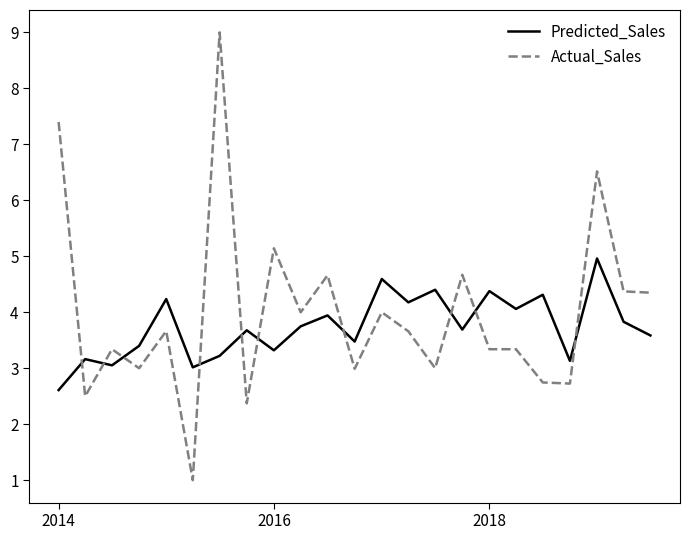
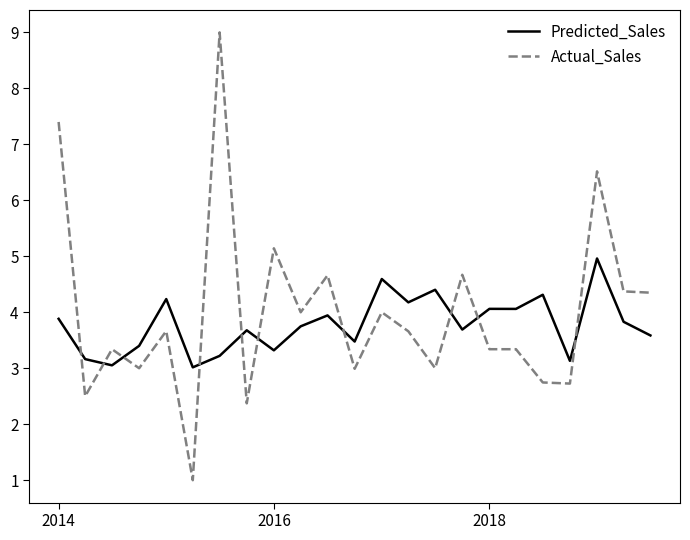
Predicted_Sales, 2014: 2.6 -> 3.9
Predicted_Sales, 2018: 4.4 -> 4.1
